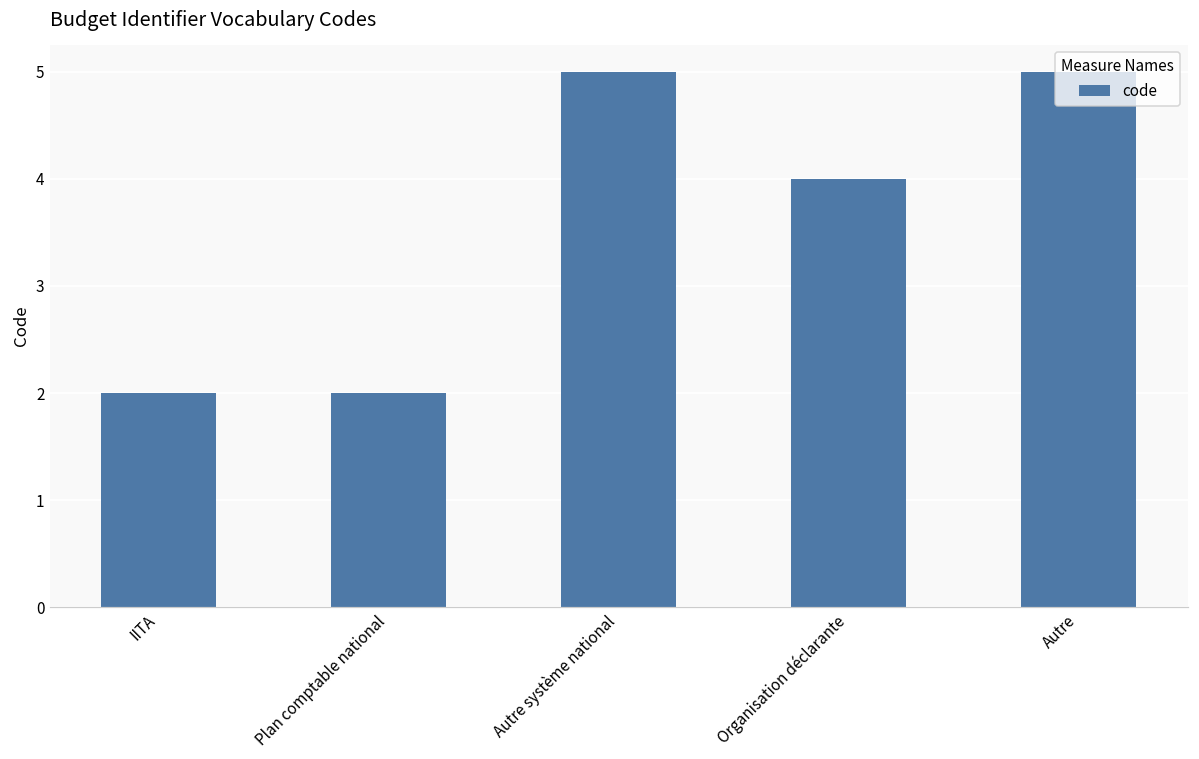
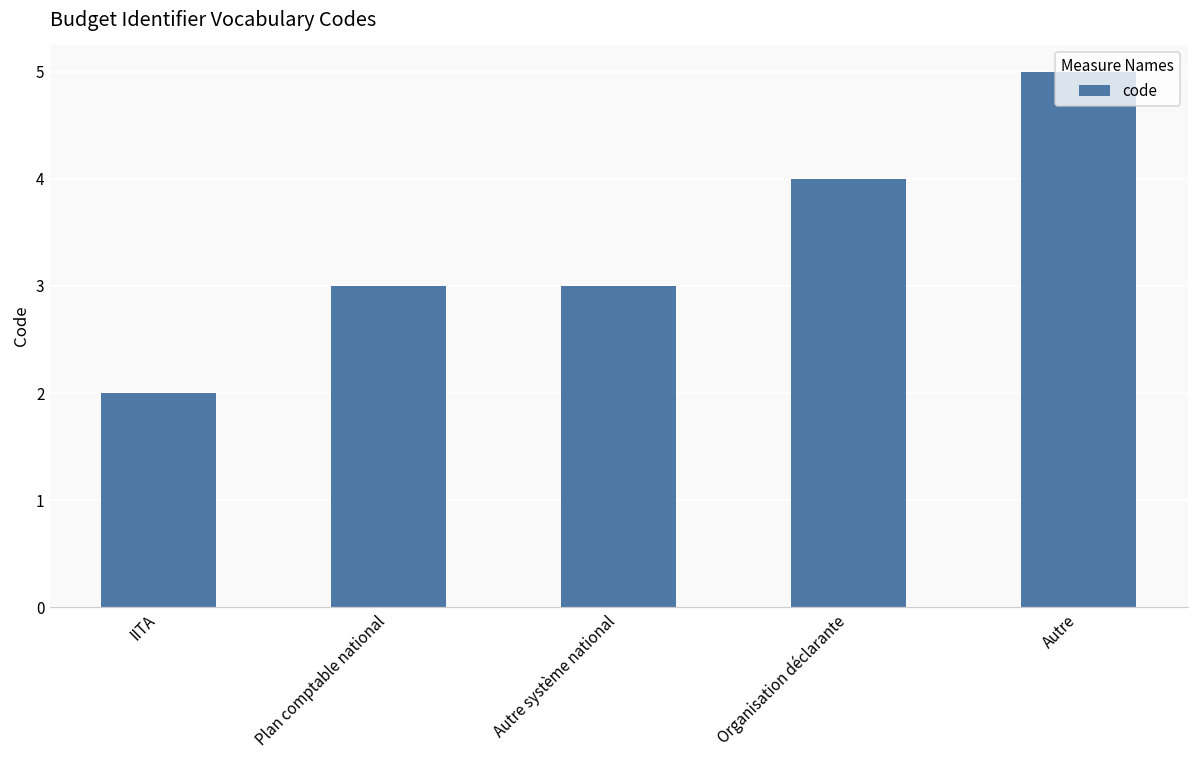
Plan comptable national: 2 -> 3
Autre système national: 5 -> 3
